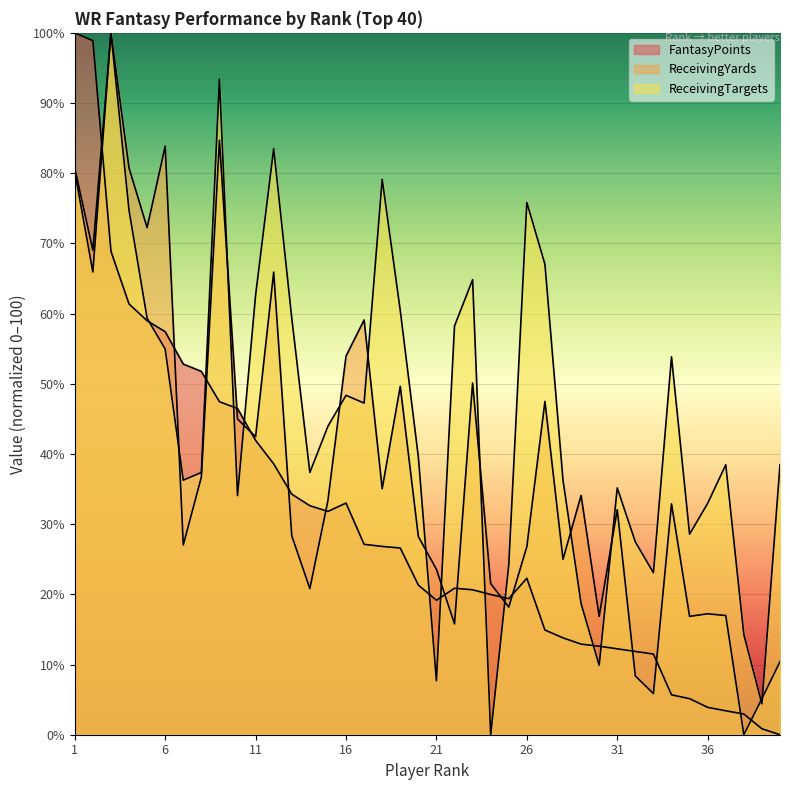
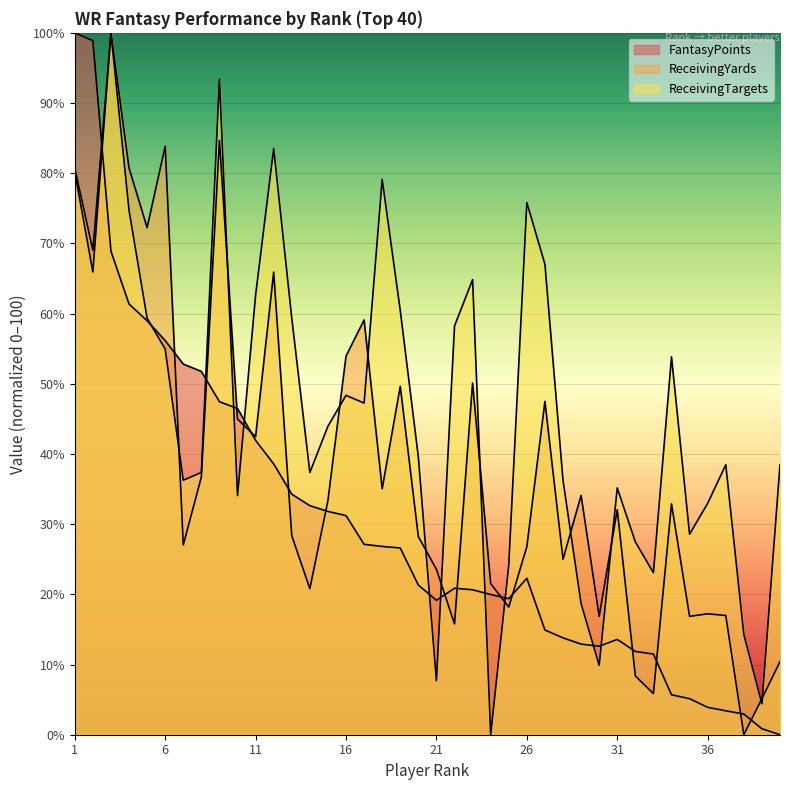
FantasyPoints, 6: 57% -> 56%
FantasyPoints, 16: 33% -> 31%
FantasyPoints, 31: 12% -> 14%
